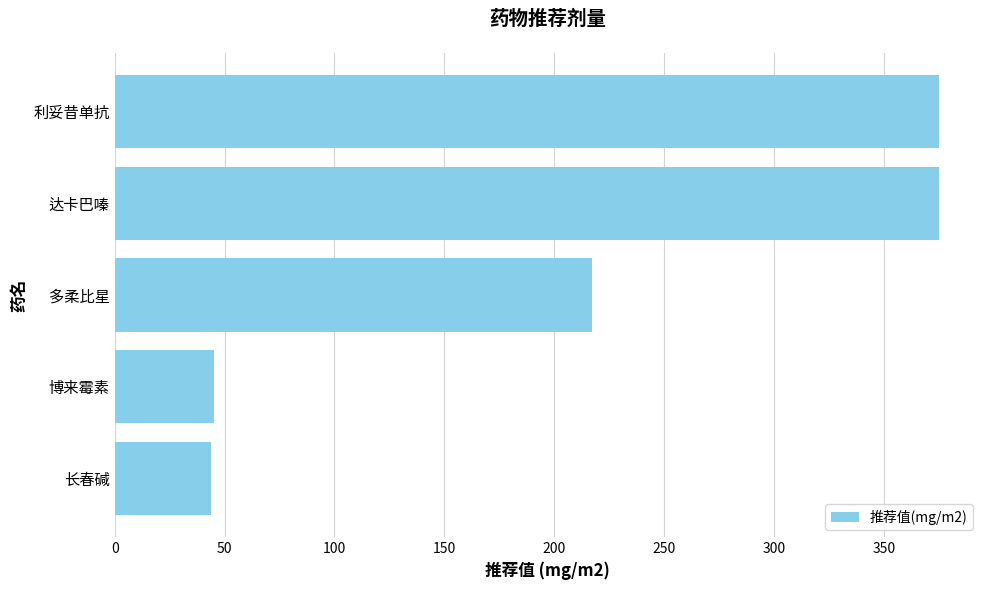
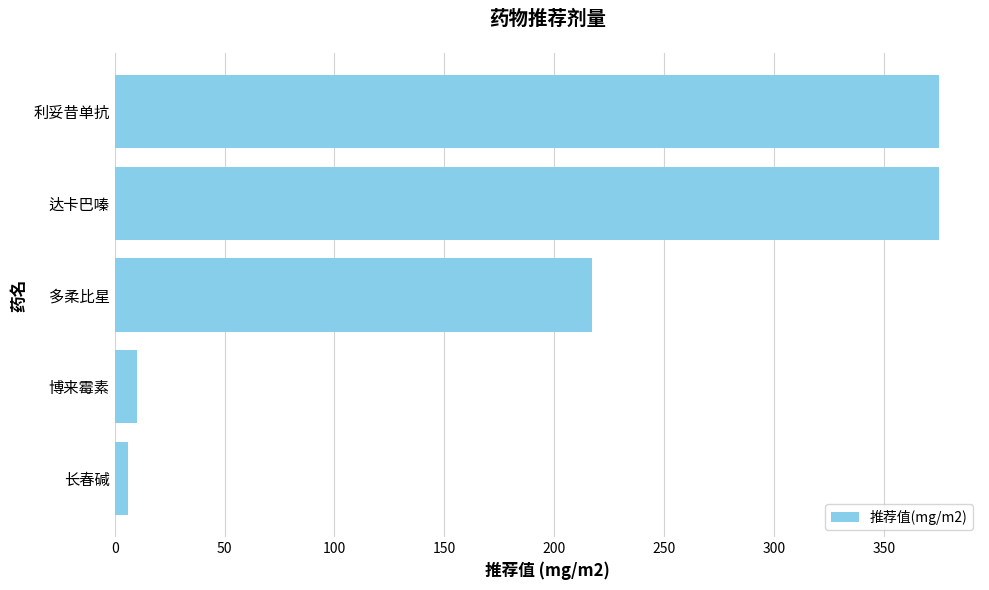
博来霉素: 45 -> 10
长春碱: 44 -> 6
